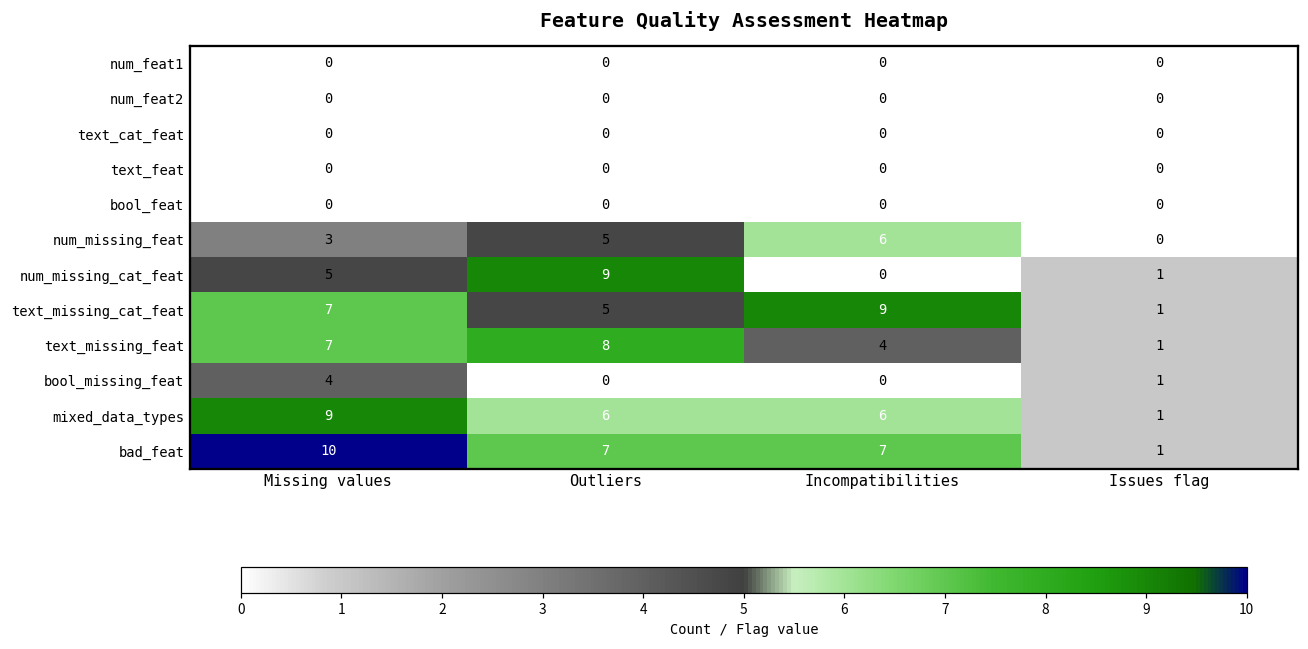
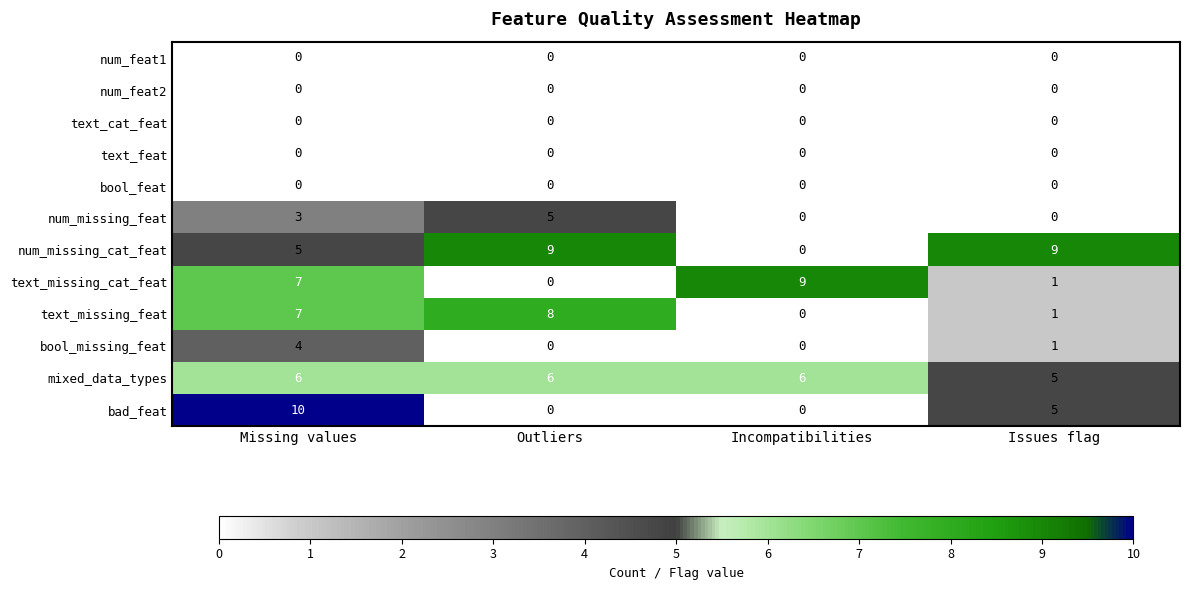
num_missing_feat, Incompatibilities: 6 -> 0
num_missing_cat_feat, Issues flag: 1 -> 9
text_missing_cat_feat, Outliers: 5 -> 0
text_missing_feat, Incompatibilities: 4 -> 0
mixed_data_types, Missing values: 9 -> 6
mixed_data_types, Issues flag: 1 -> 5
bad_feat, Outliers: 7 -> 0
bad_feat, Incompatibilities: 7 -> 0
bad_feat, Issues flag: 1 -> 5
